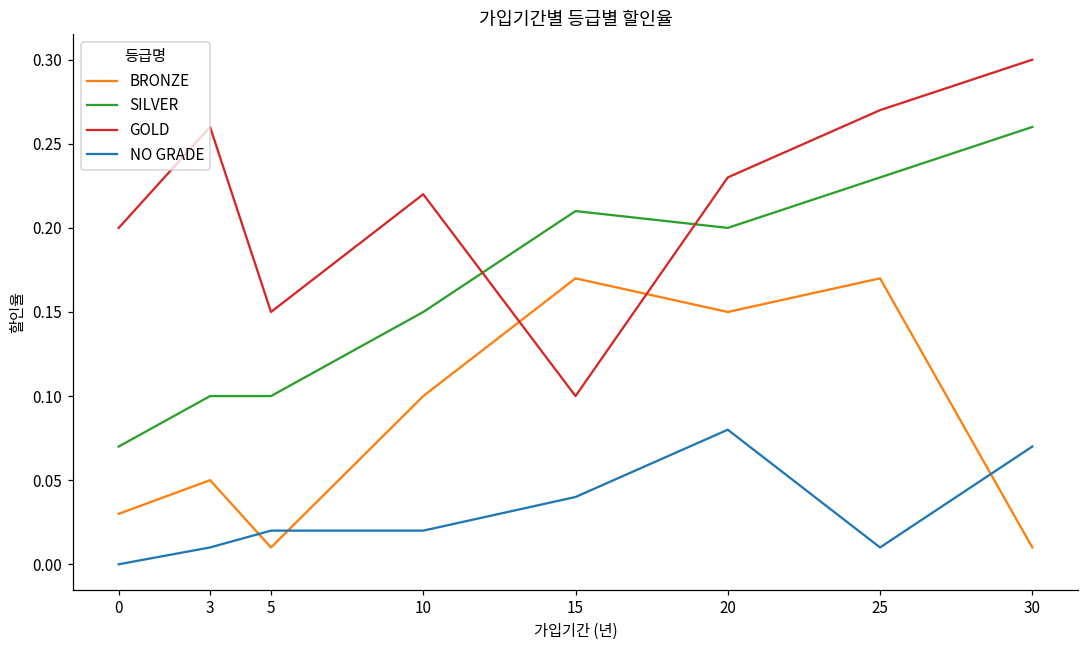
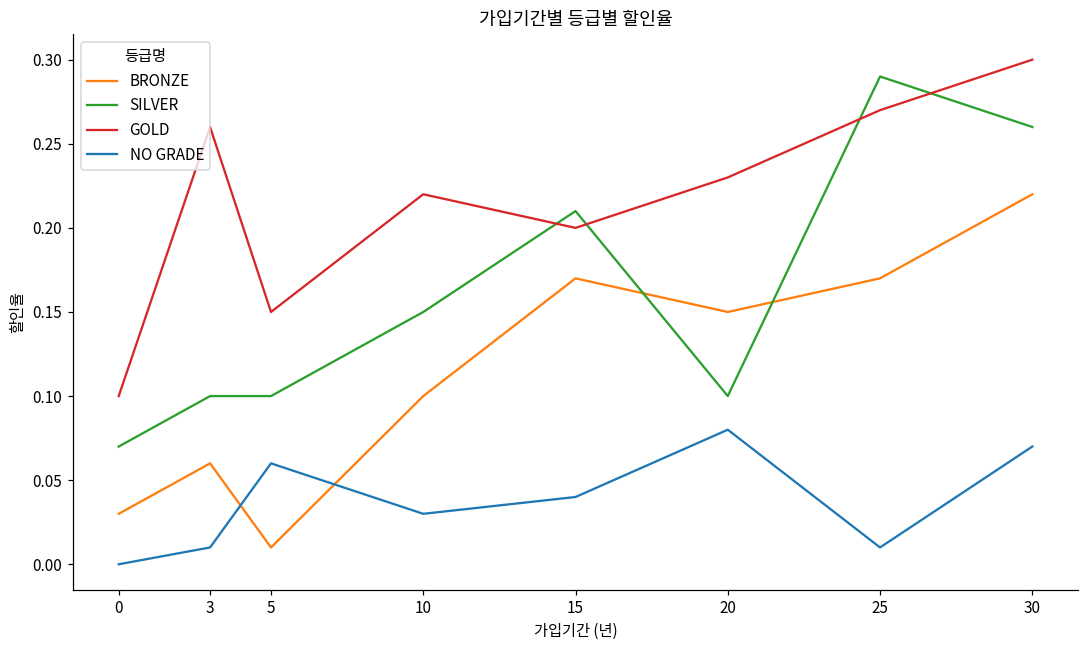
GOLD, 0: 0.2 -> 0.1
BRONZE, 3: 0.05 -> 0.06
NO GRADE, 5: 0.02 -> 0.06
NO GRADE, 10: 0.02 -> 0.03
GOLD, 15: 0.1 -> 0.2
SILVER, 20: 0.2 -> 0.1
SILVER, 25: 0.23 -> 0.29
BRONZE, 30: 0.01 -> 0.22
